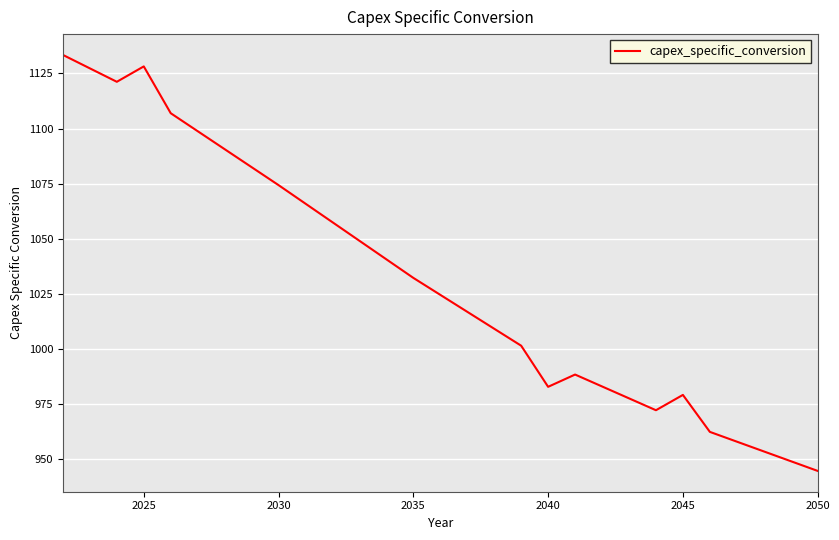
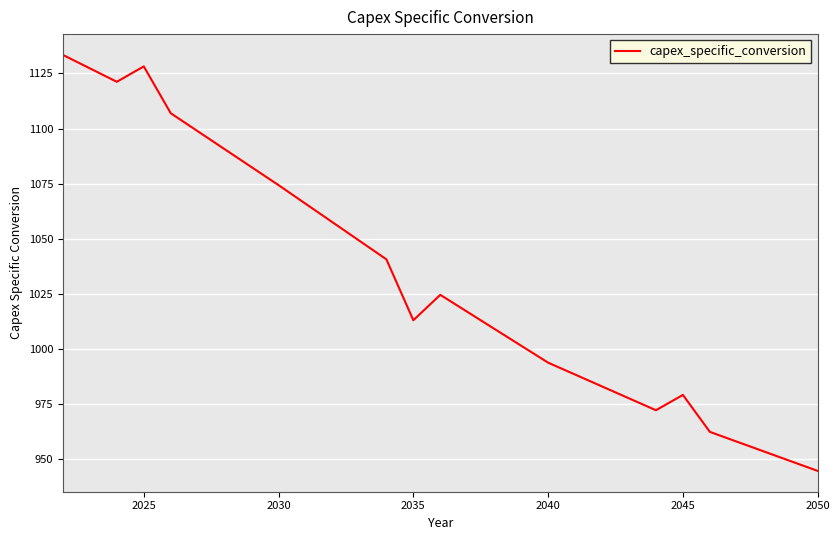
2035: 1032 -> 1013
2040: 983 -> 994
